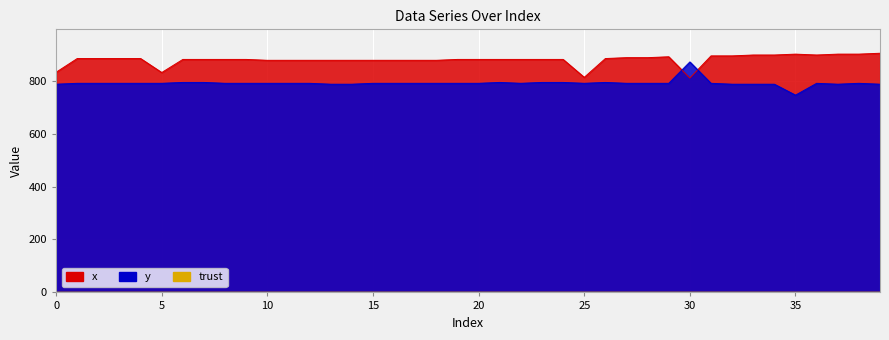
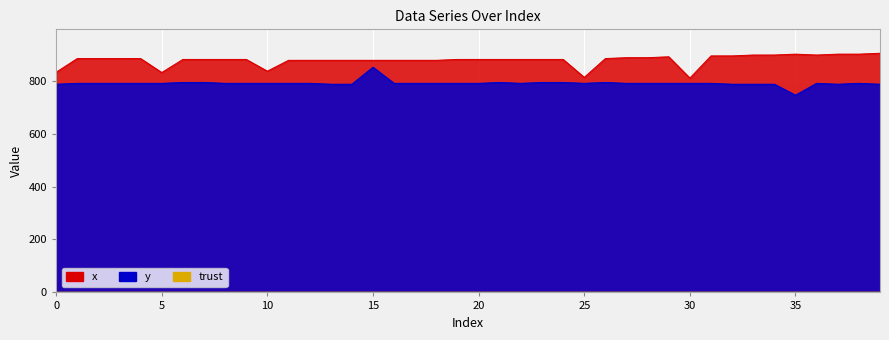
x, 10: 880 -> 840
y, 15: 790 -> 850
y, 30: 870 -> 790
